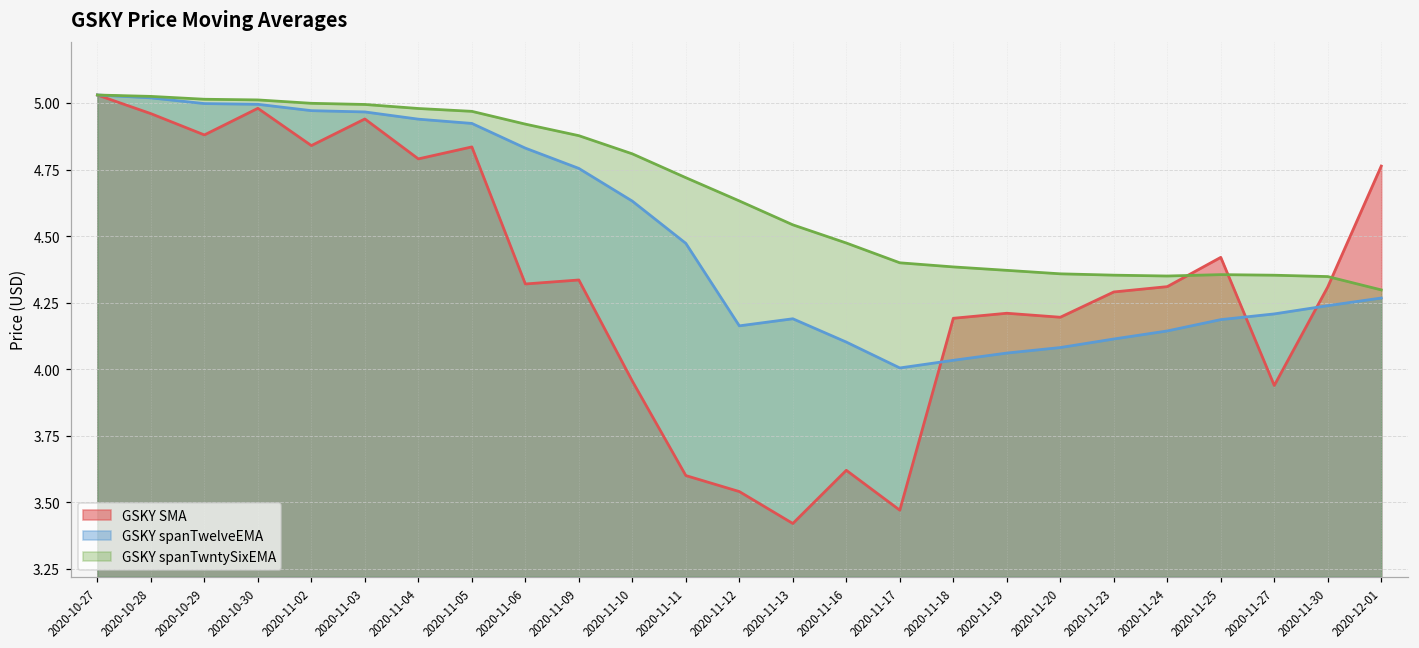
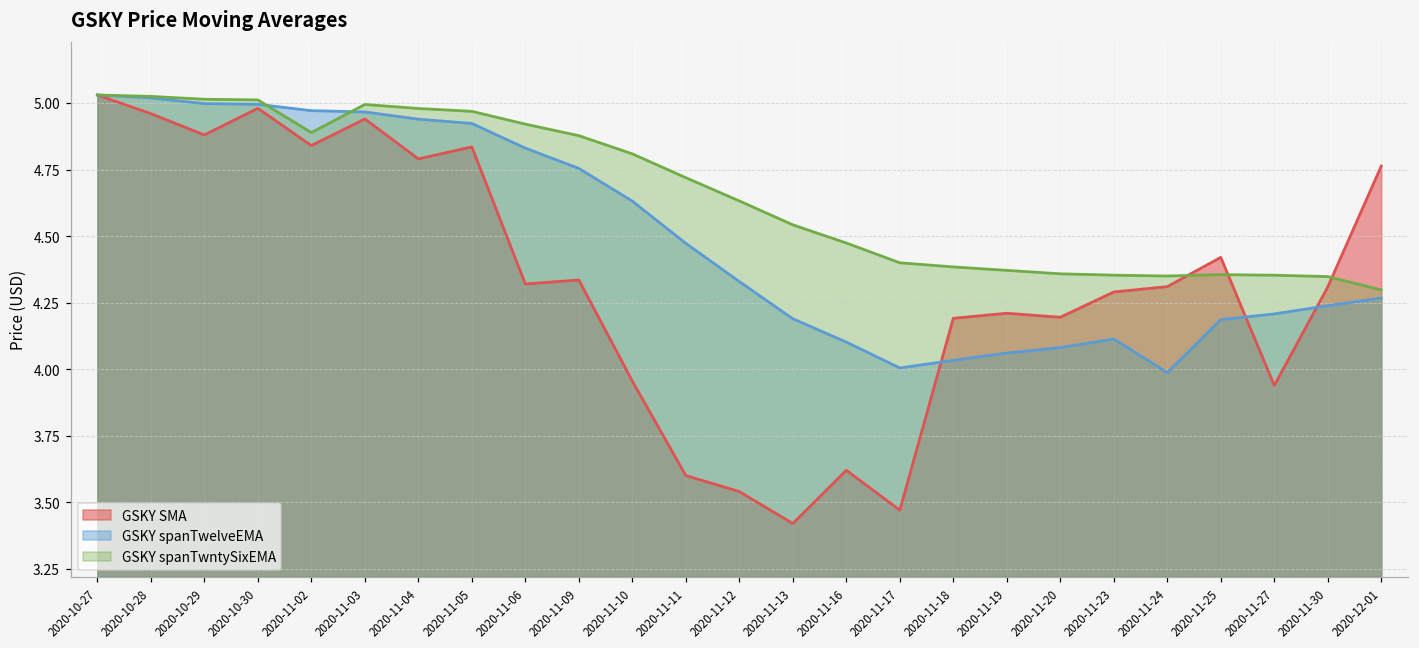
GSKY spanTwntySixEMA, 2020-11-02: 5.00 -> 4.89
GSKY spanTwelveEMA, 2020-11-12: 4.16 -> 4.33
GSKY spanTwelveEMA, 2020-11-24: 4.14 -> 3.99
